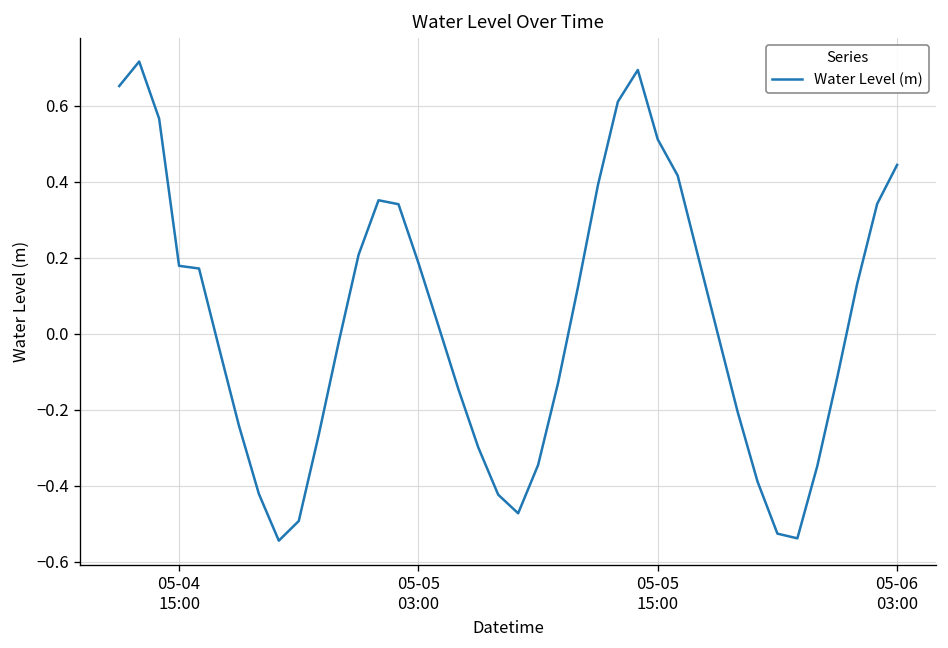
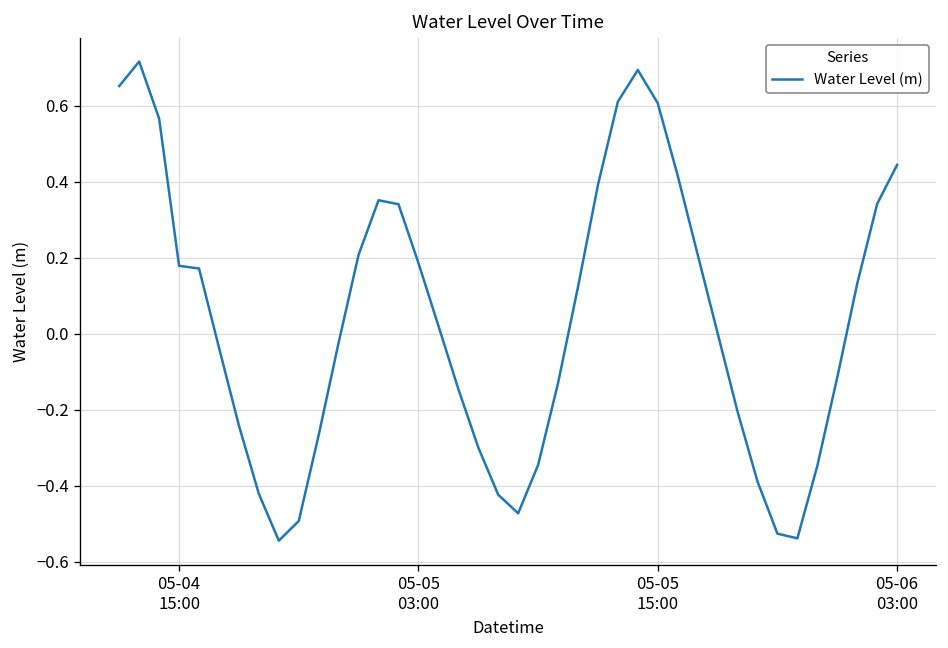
05-05 15:00: 0.51 -> 0.61
